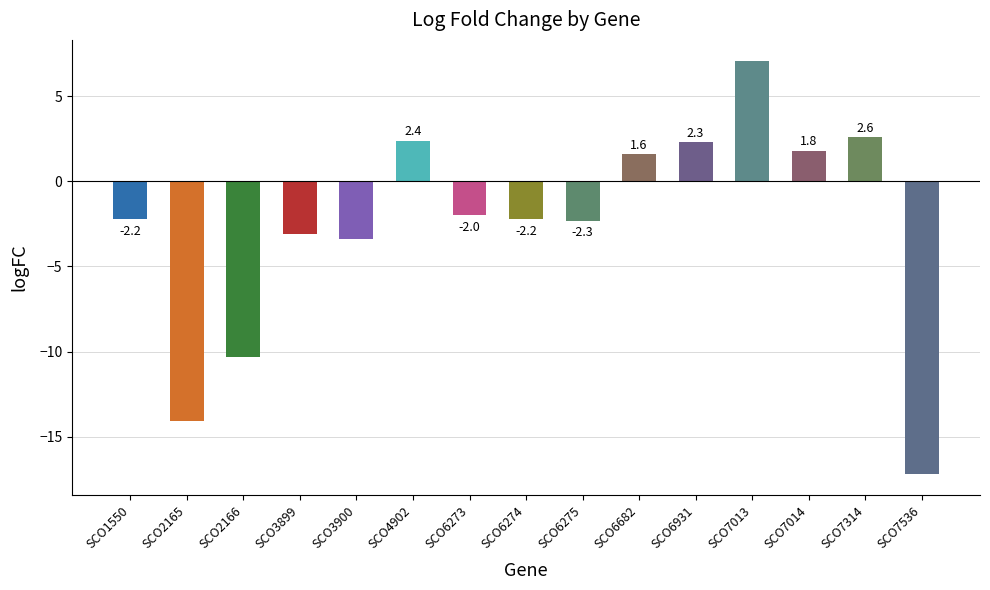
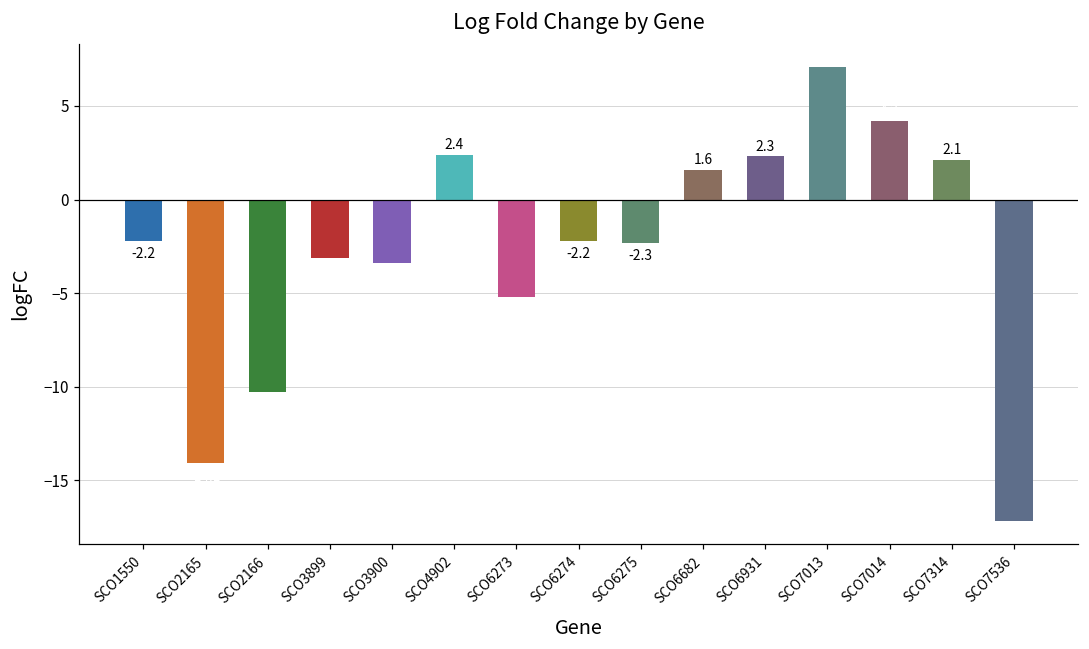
SCO6273: -2.0 -> -5.2
SCO7014: 1.8 -> 4.2
SCO7314: 2.6 -> 2.1
